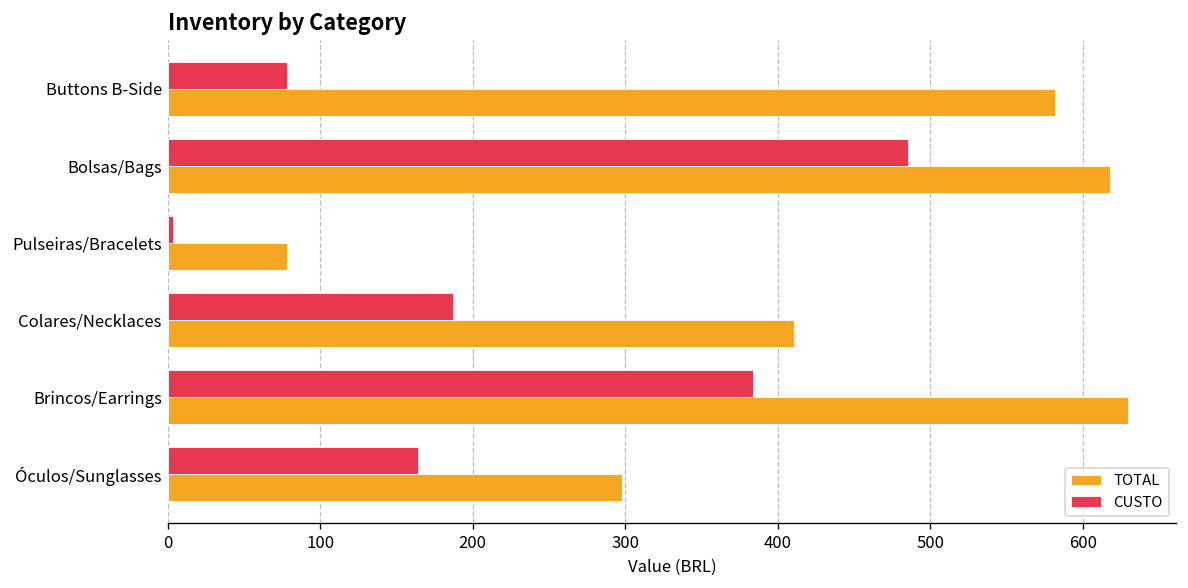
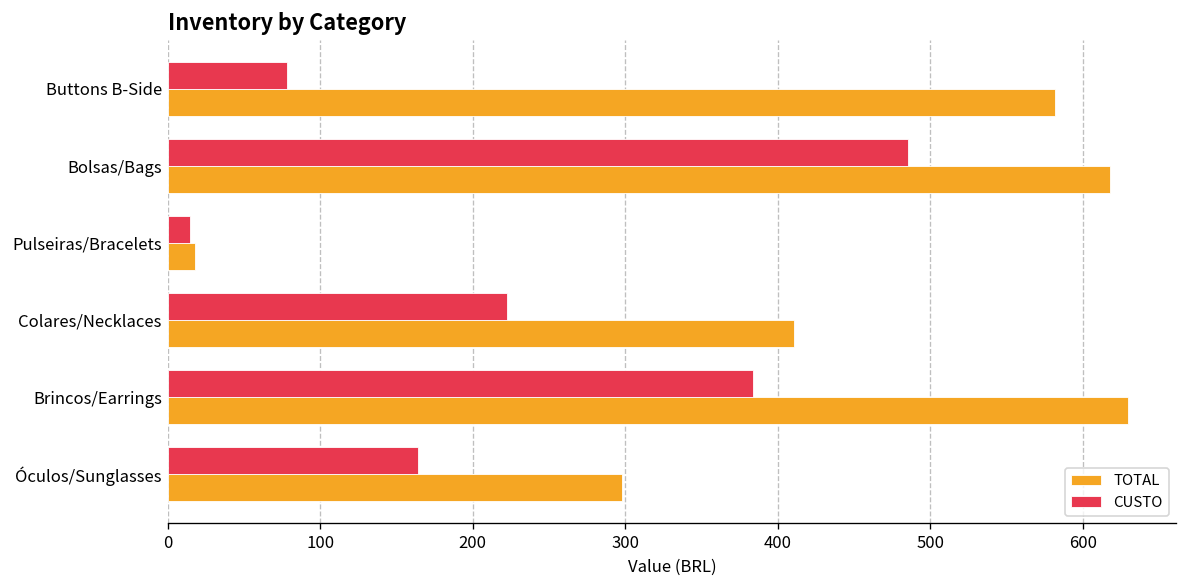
CUSTO, Pulseiras/Bracelets: 4 -> 14
TOTAL, Pulseiras/Bracelets: 78 -> 18
CUSTO, Colares/Necklaces: 187 -> 222
